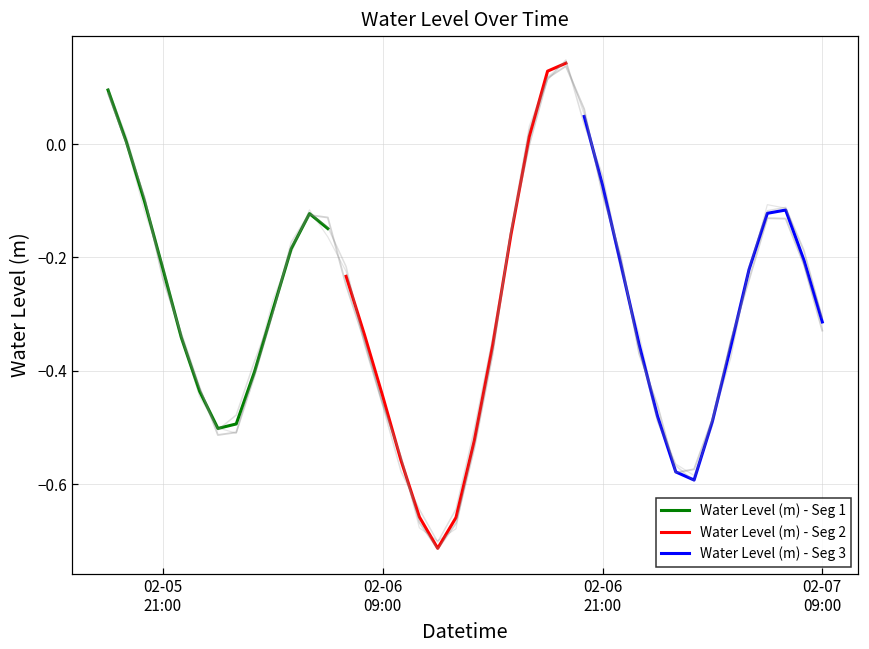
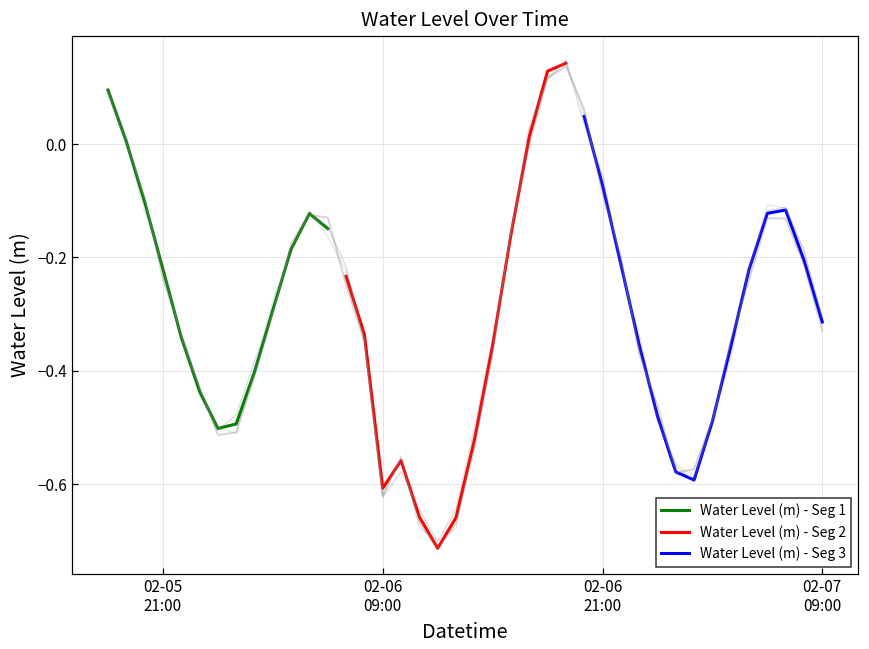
Water Level (m) - Seg 2, 02-06 09:00: -0.45 -> -0.61
